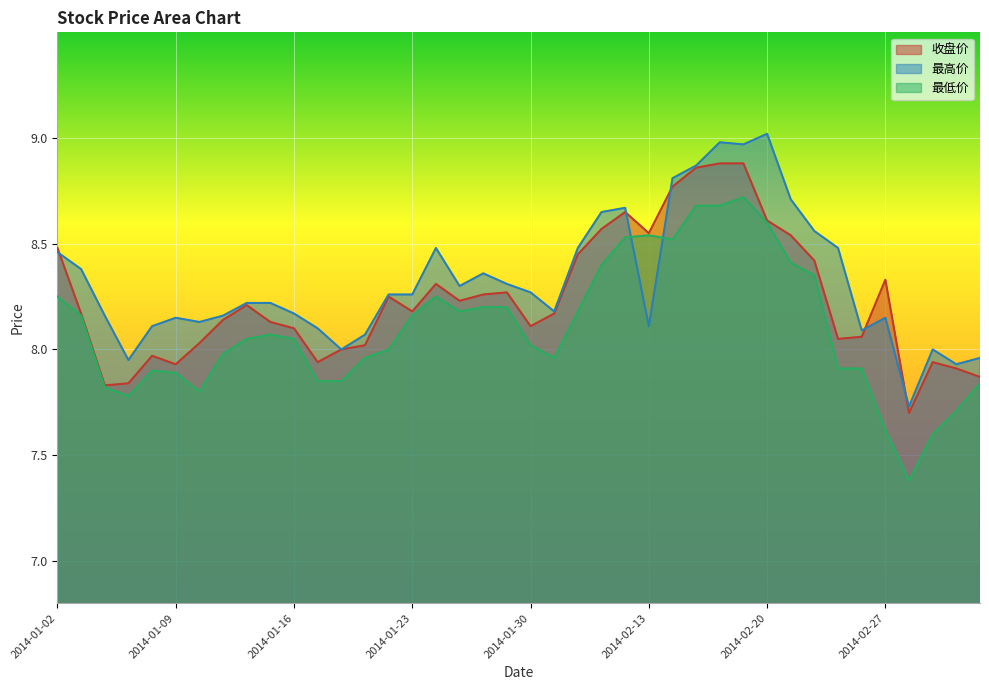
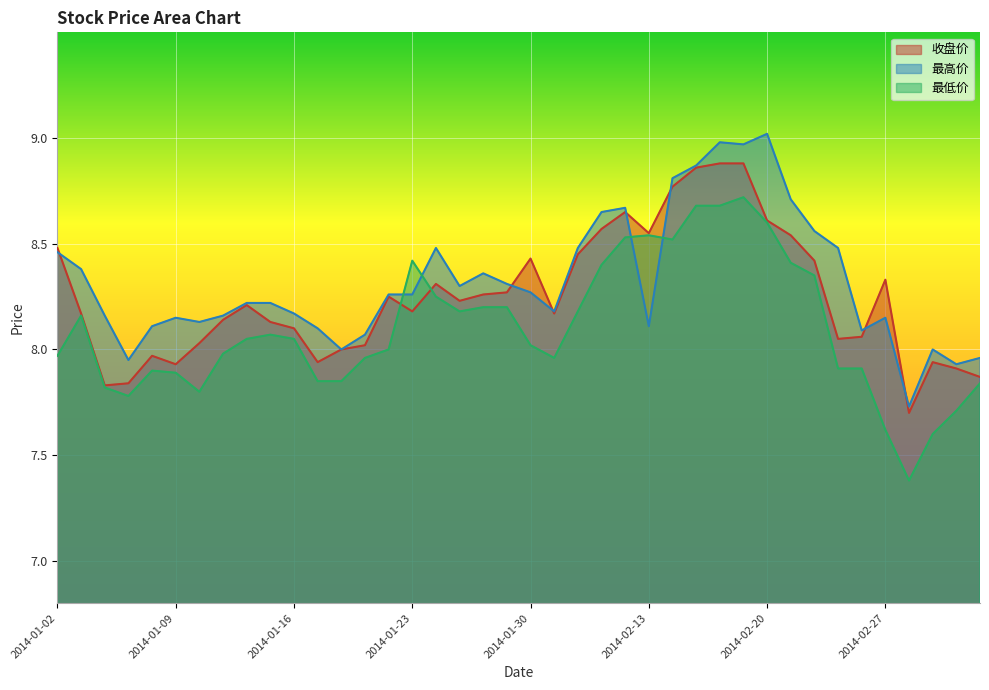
最低价, 2014-01-02: 8.25 -> 7.97
最低价, 2014-01-23: 8.16 -> 8.42
收盘价, 2014-01-30: 8.11 -> 8.43
